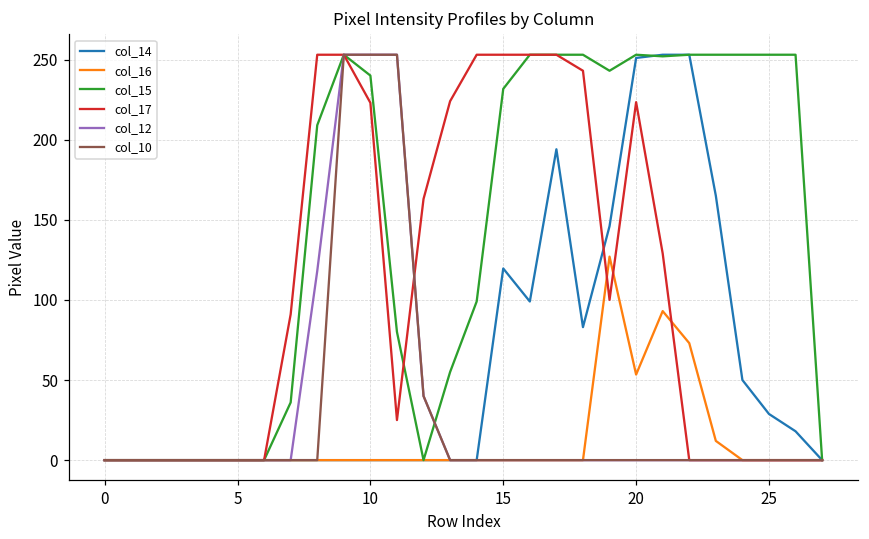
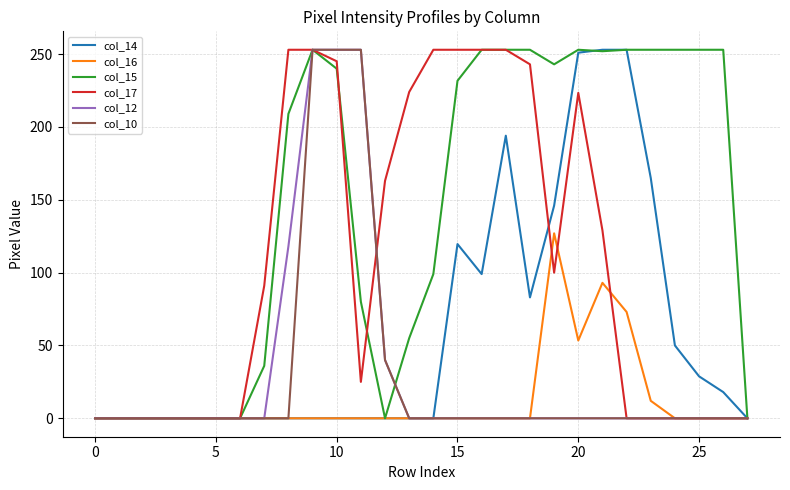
col_17, 10: 223 -> 245
